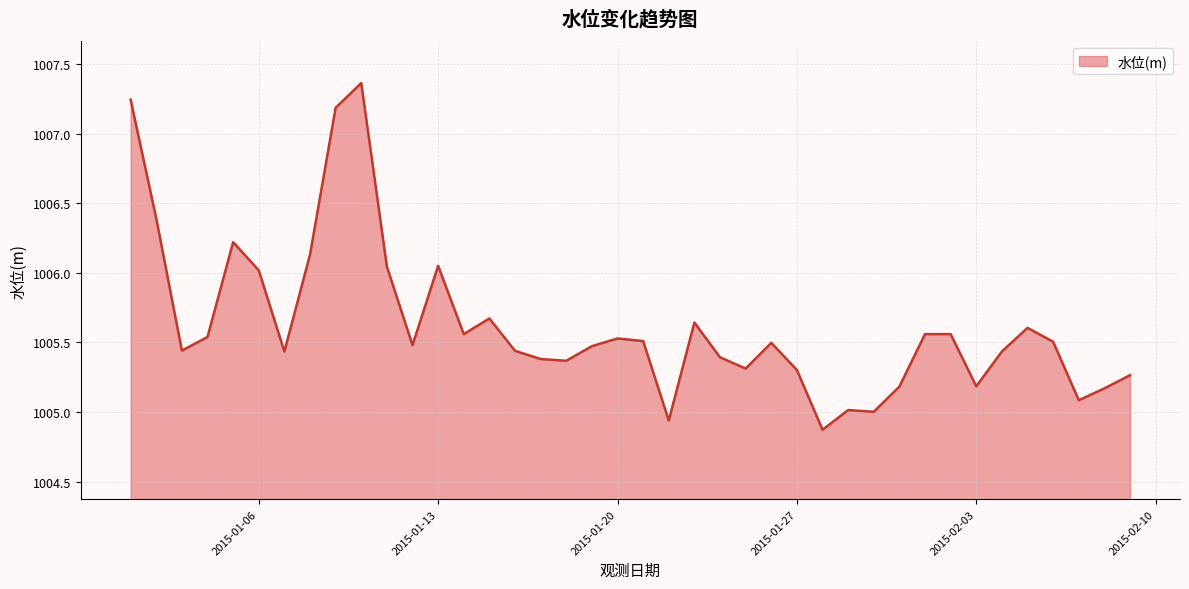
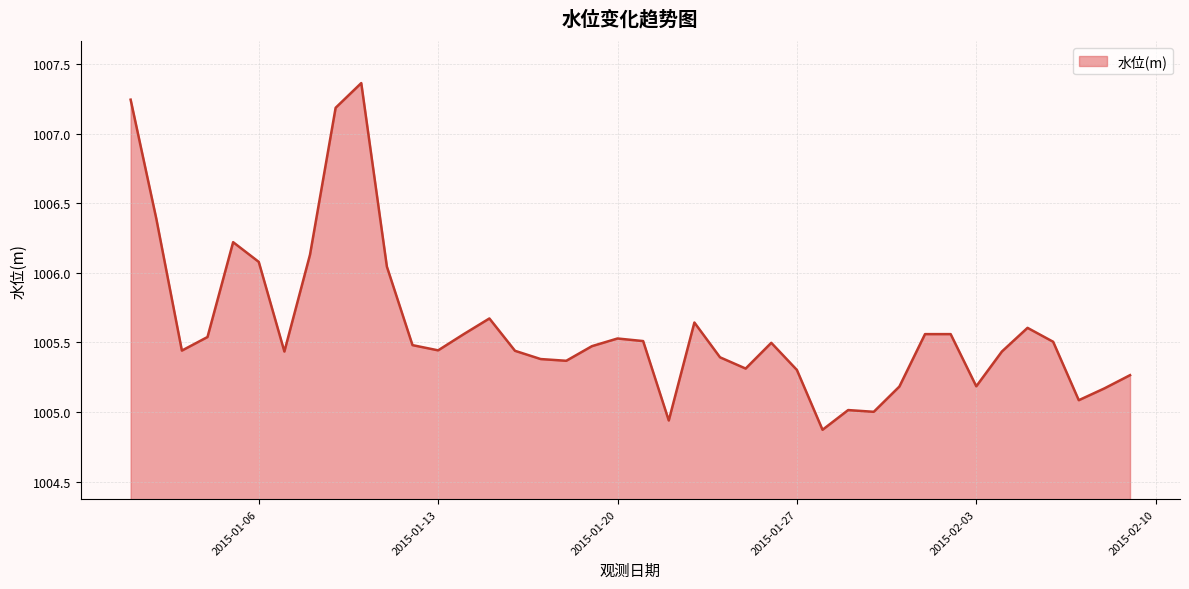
2015-01-06: 1006.02 -> 1006.08
2015-01-13: 1006.05 -> 1005.44
